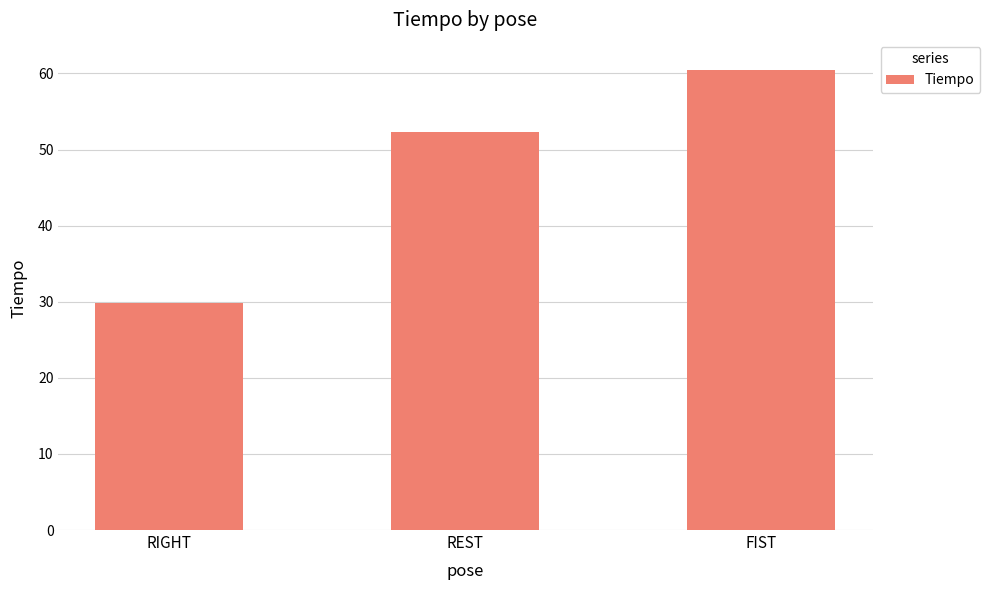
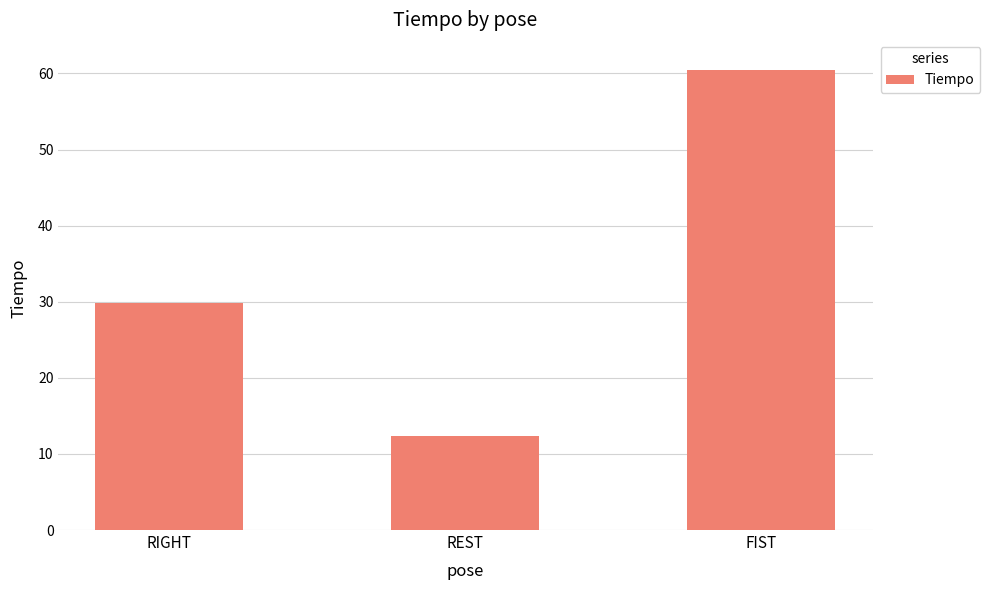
REST: 52 -> 12
